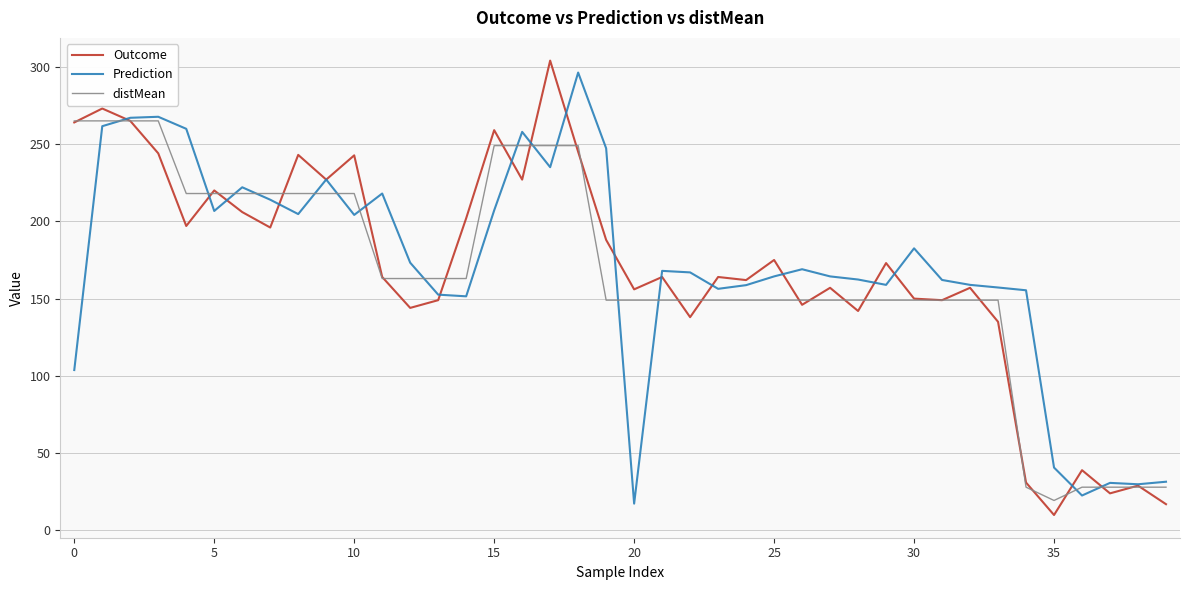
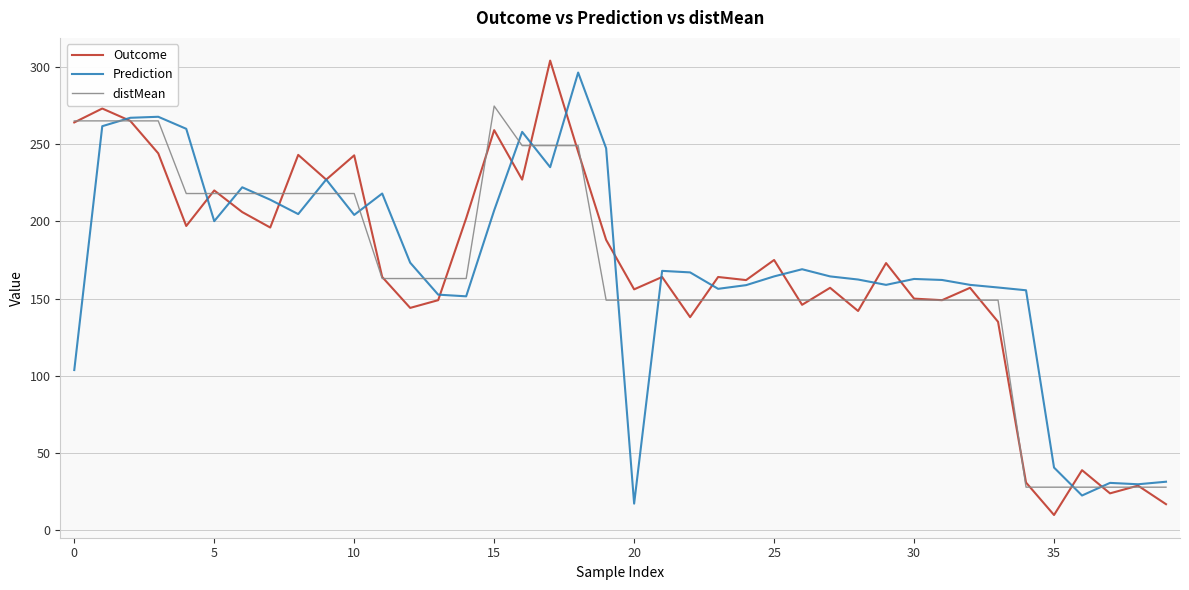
Prediction, 5: 207 -> 200
distMean, 15: 249 -> 275
Prediction, 30: 183 -> 163
distMean, 35: 19 -> 28
